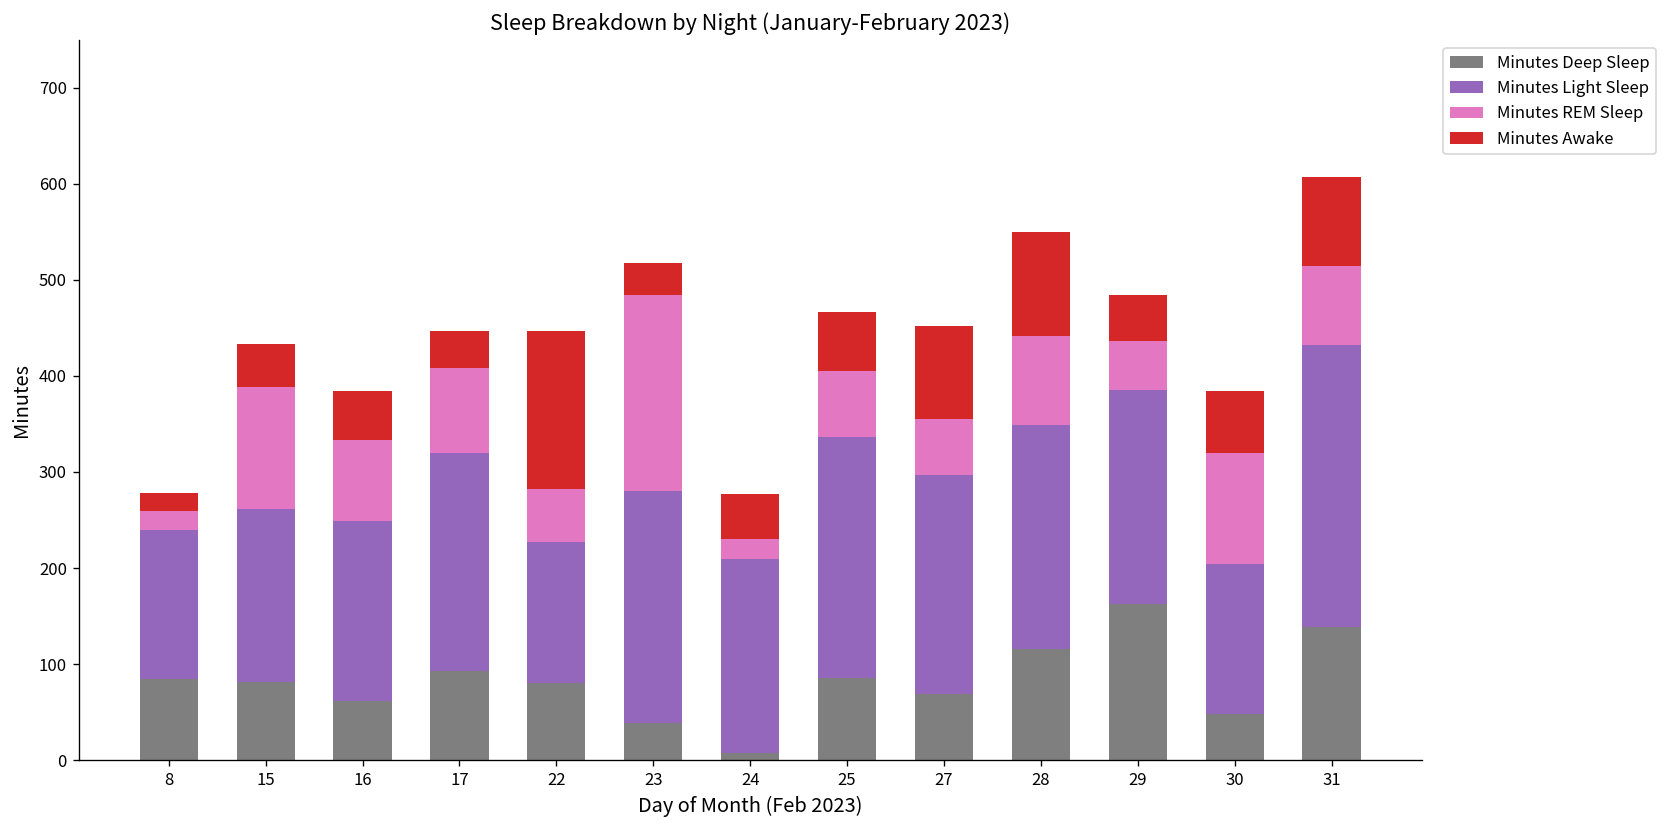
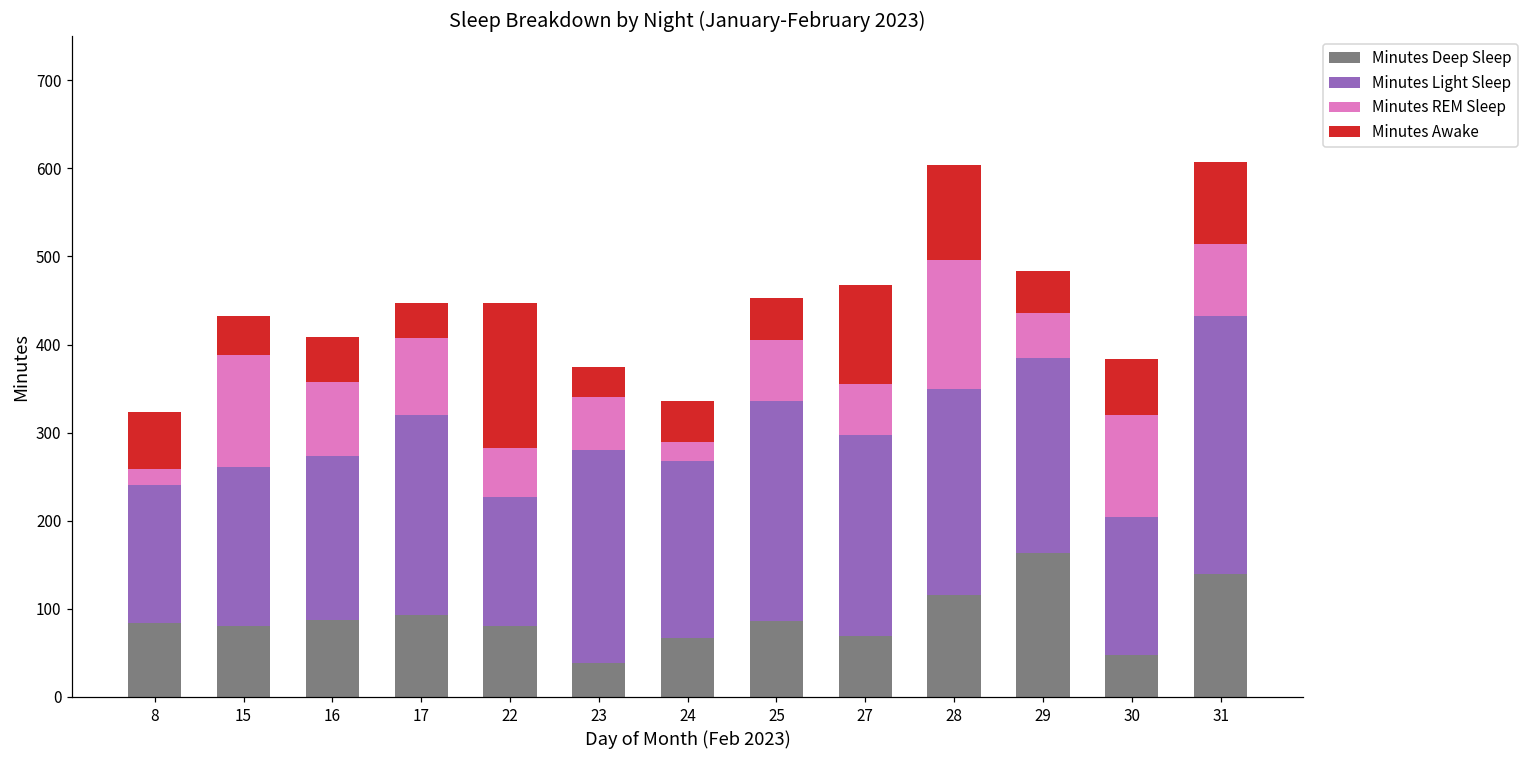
Minutes Awake, 8: 20 -> 60
Minutes Deep Sleep, 16: 60 -> 90
Minutes REM Sleep, 23: 200 -> 60
Minutes Deep Sleep, 24: 10 -> 70
Minutes Awake, 25: 60 -> 50
Minutes Awake, 27: 100 -> 110
Minutes REM Sleep, 28: 90 -> 150
